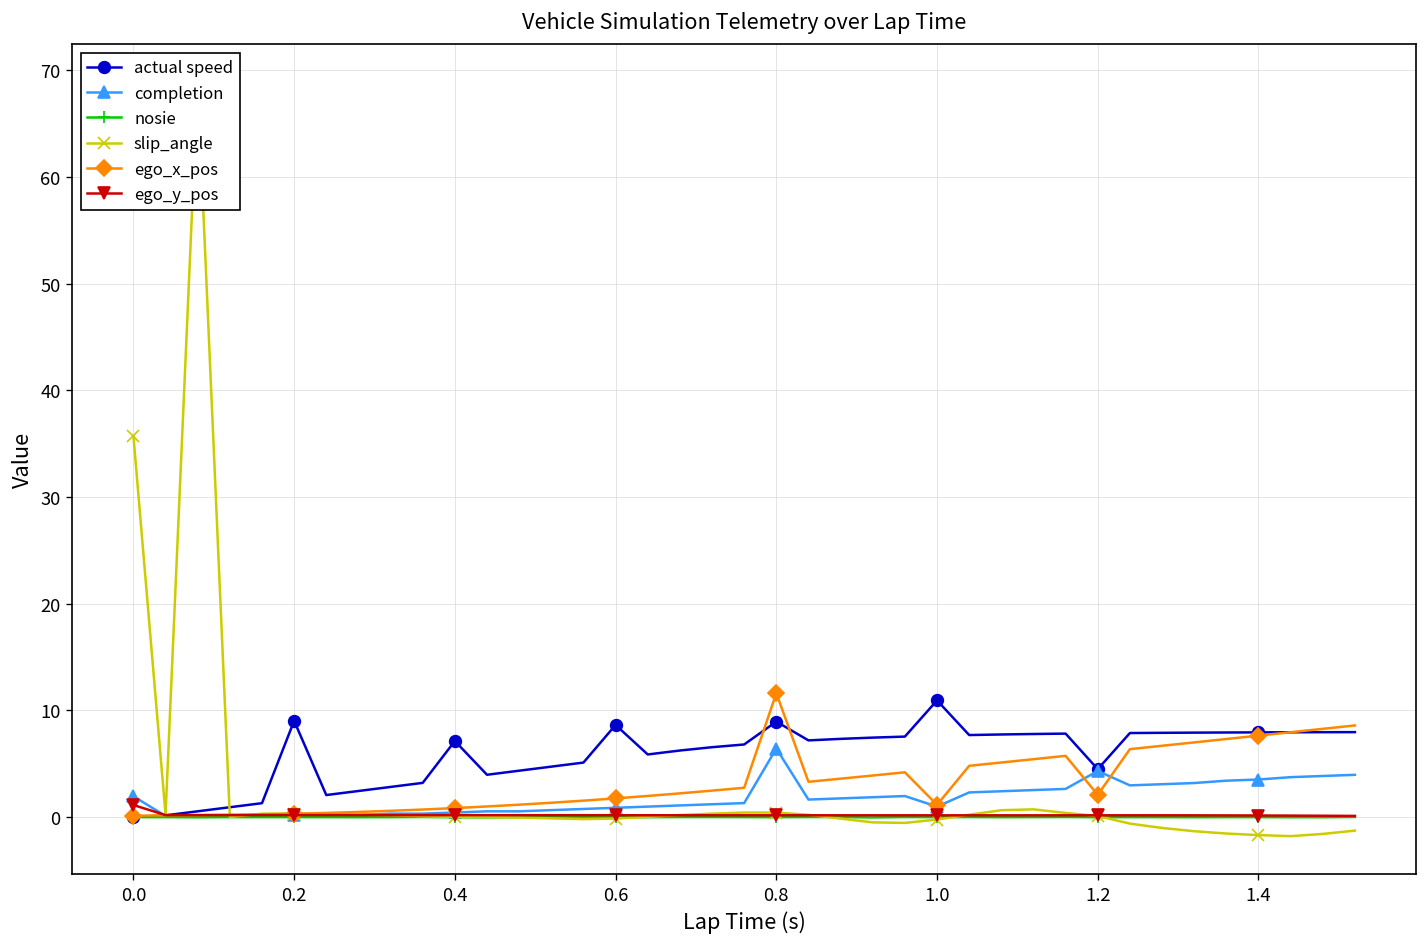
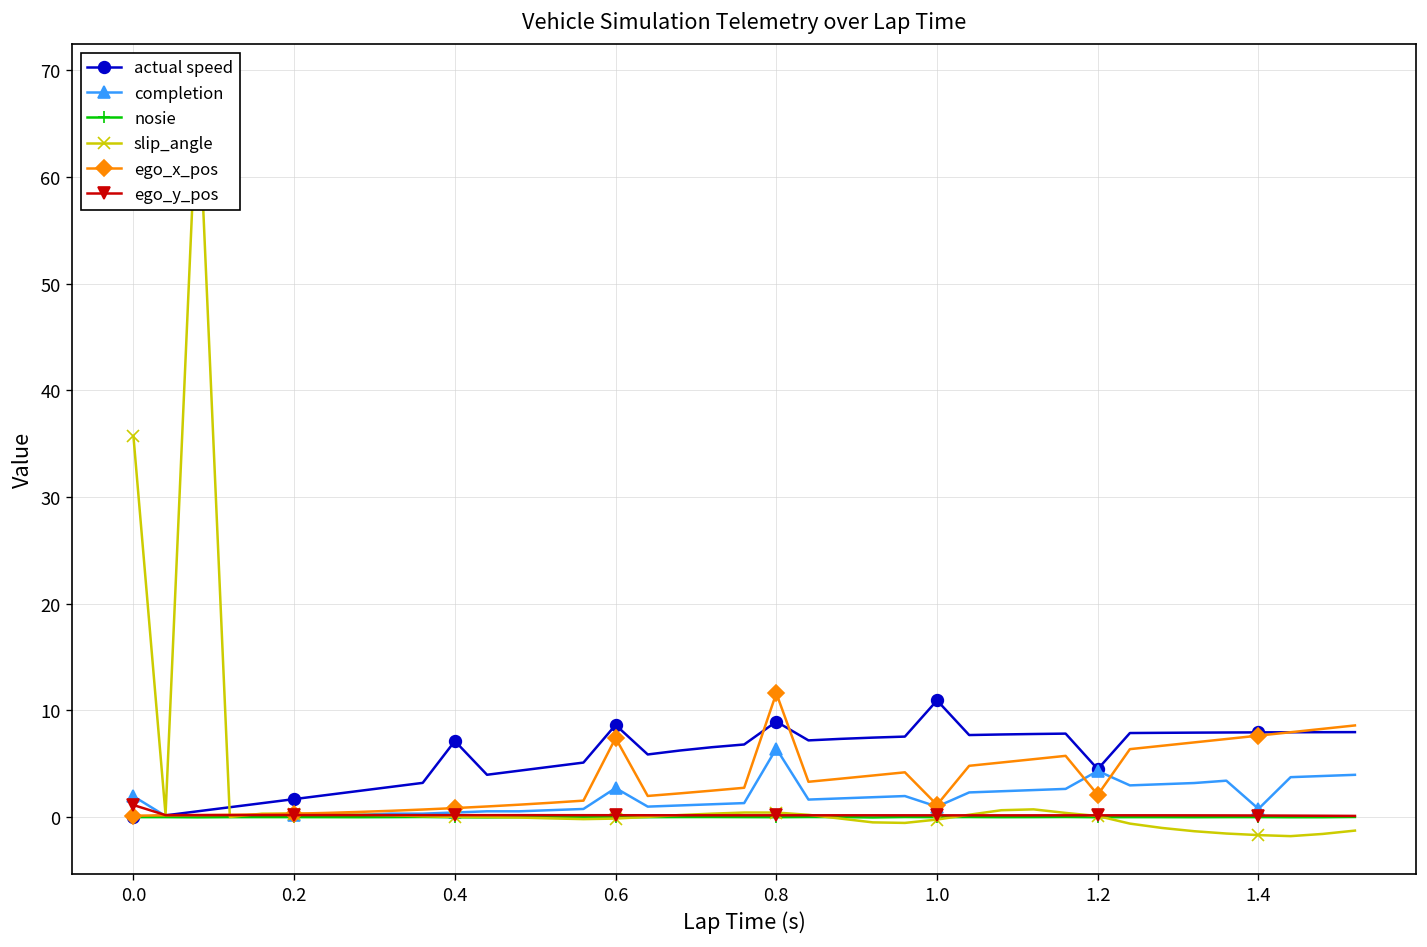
actual speed, 0.2: 9 -> 2
completion, 0.6: 1 -> 3
ego_x_pos, 0.6: 2 -> 7
completion, 1.4: 4 -> 1
